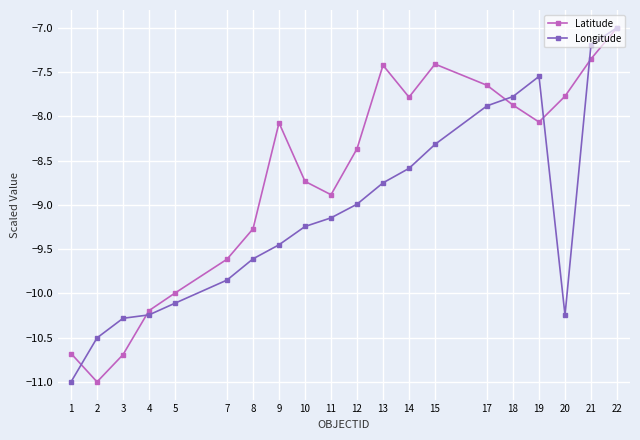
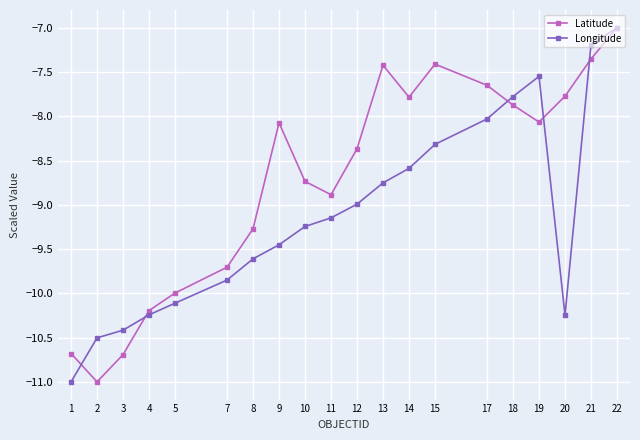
Longitude, 3: -10.3 -> -10.4
Latitude, 7: -9.6 -> -9.7
Longitude, 17: -7.9 -> -8.0
